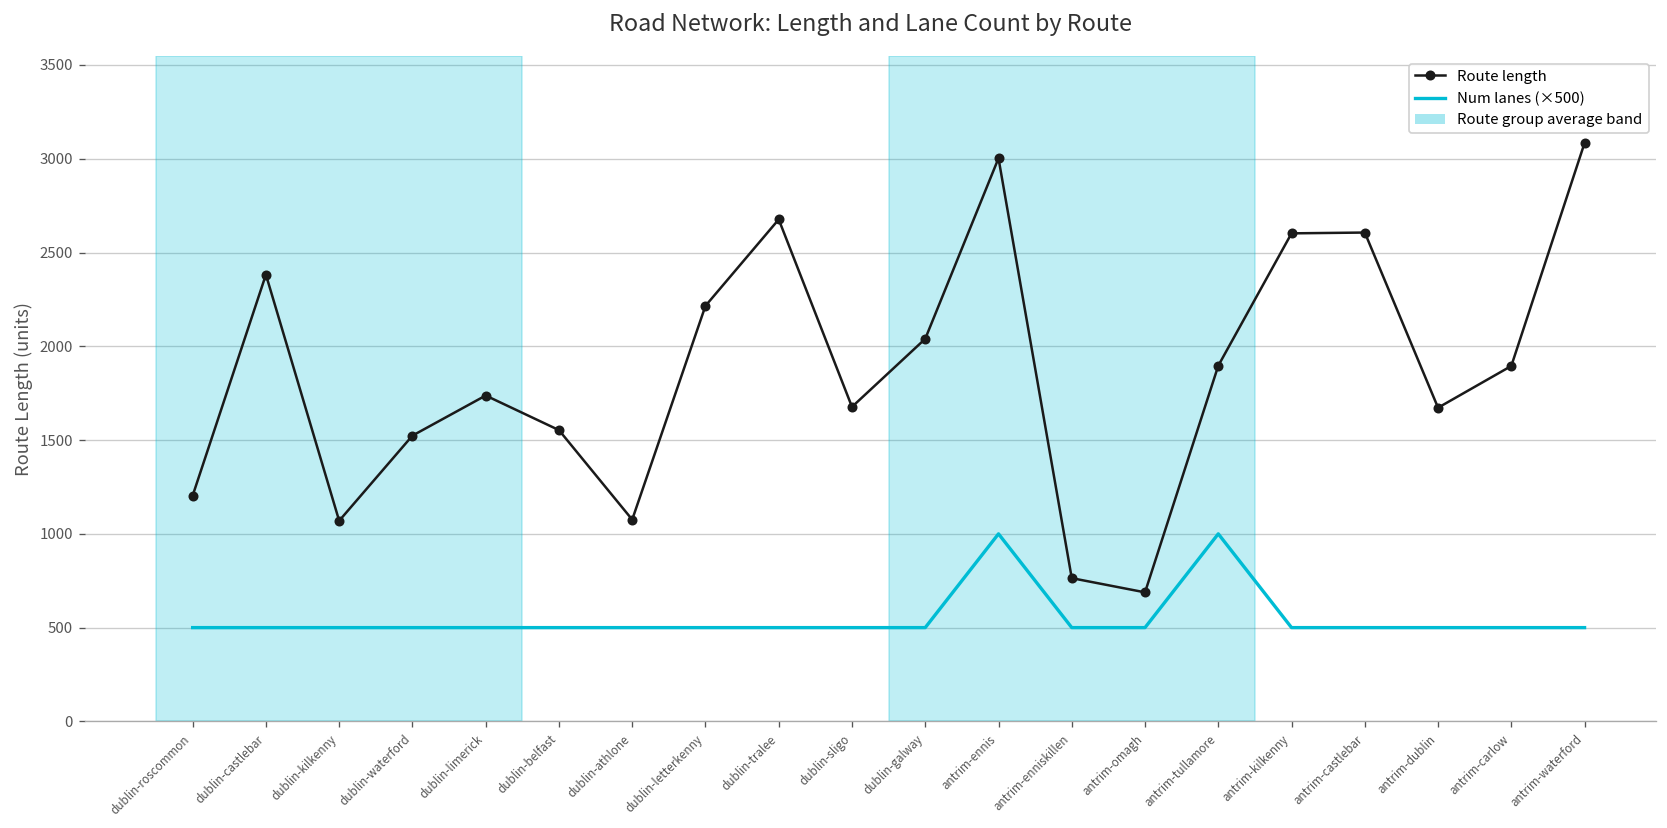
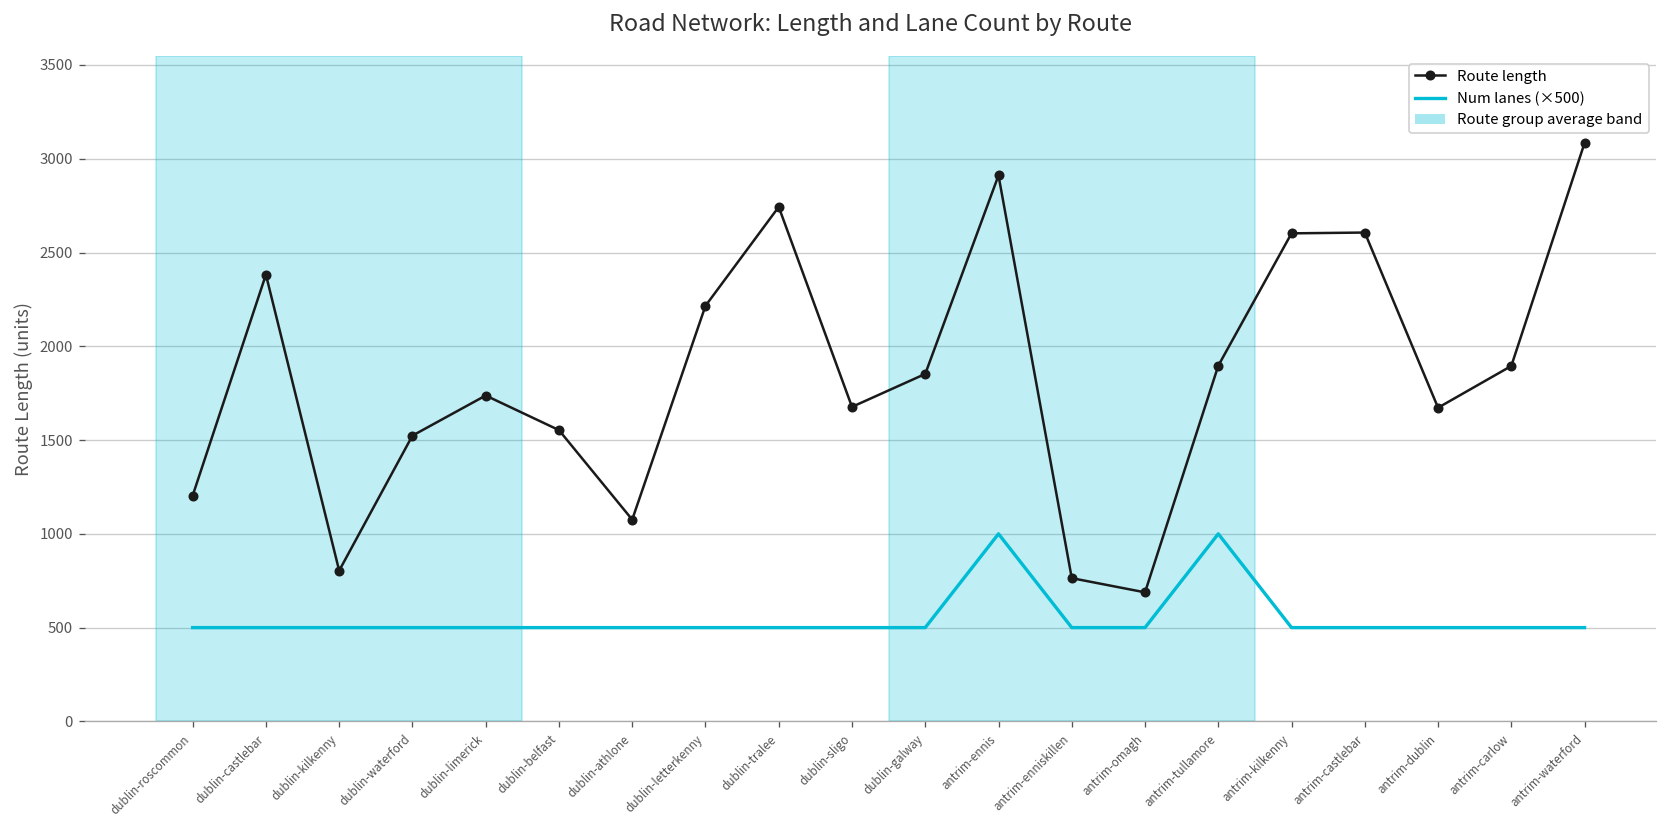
Route length, dublin-kilkenny: 1070 -> 800
Route length, dublin-tralee: 2680 -> 2740
Route length, dublin-galway: 2040 -> 1850
Route length, antrim-ennis: 3000 -> 2910
